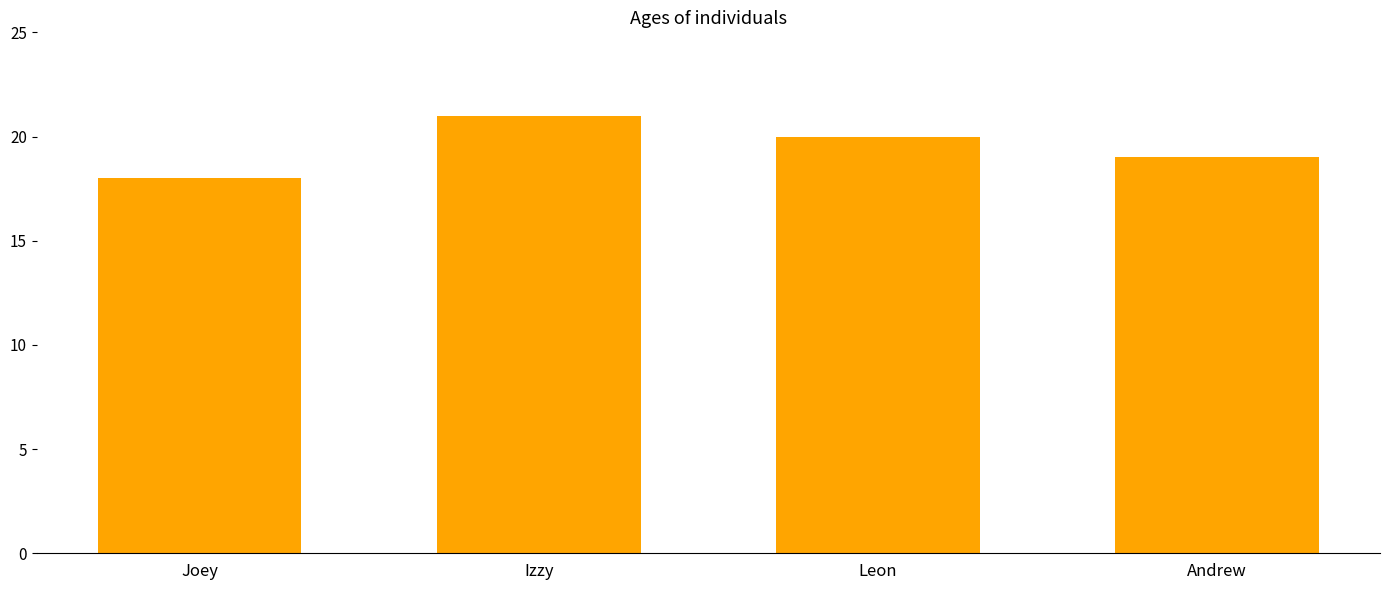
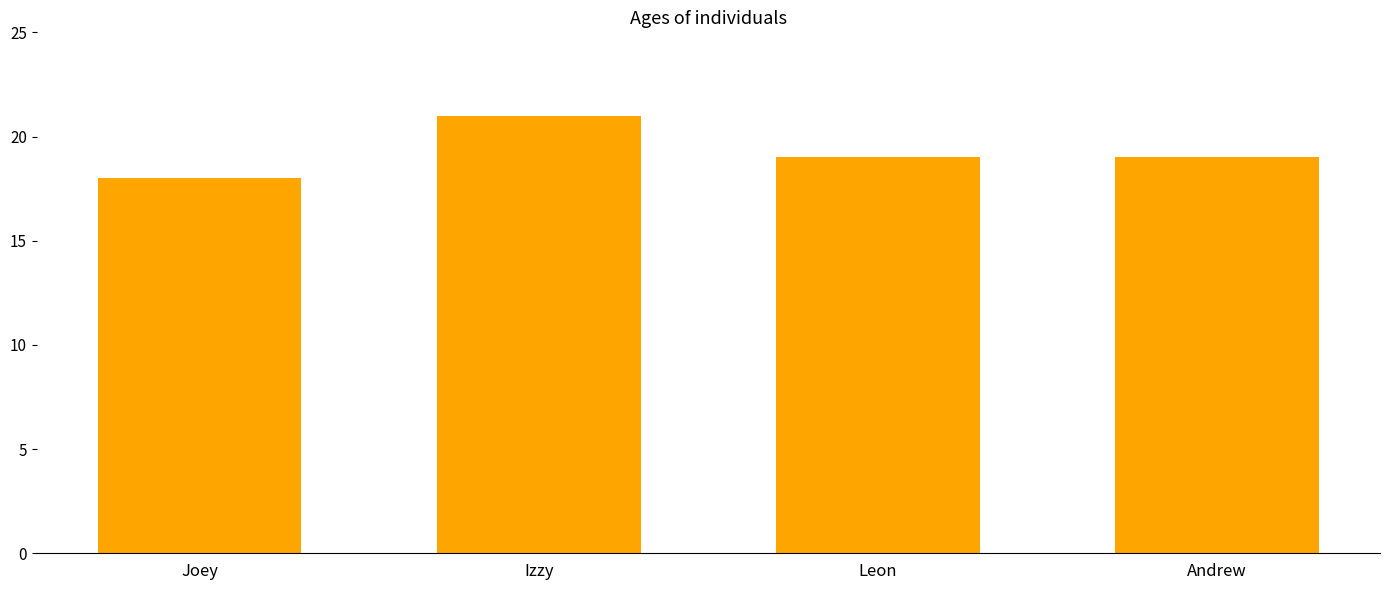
Leon: 20 -> 19
